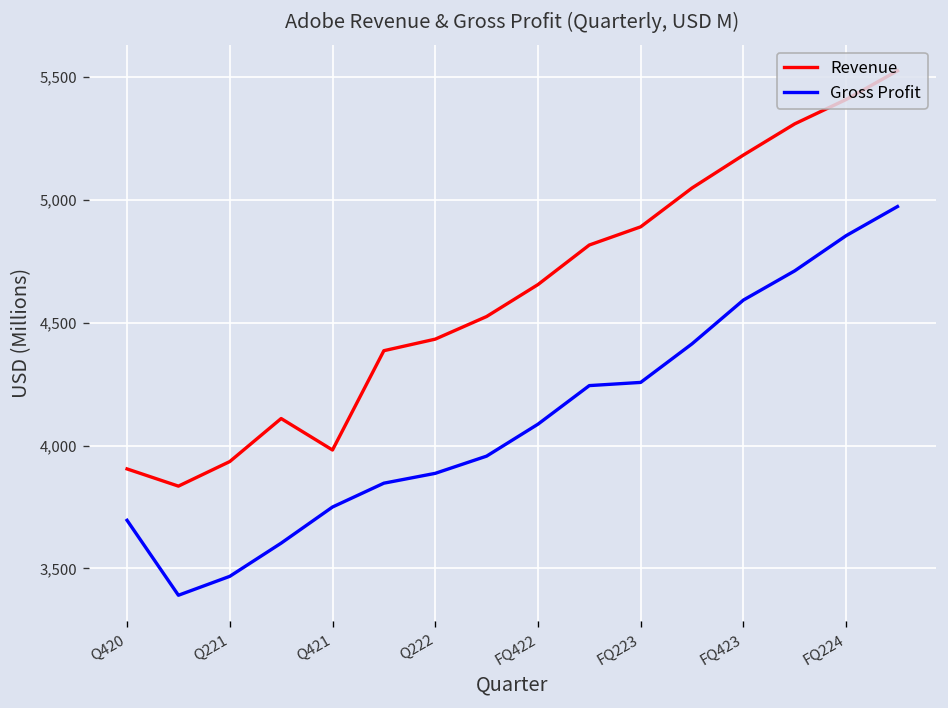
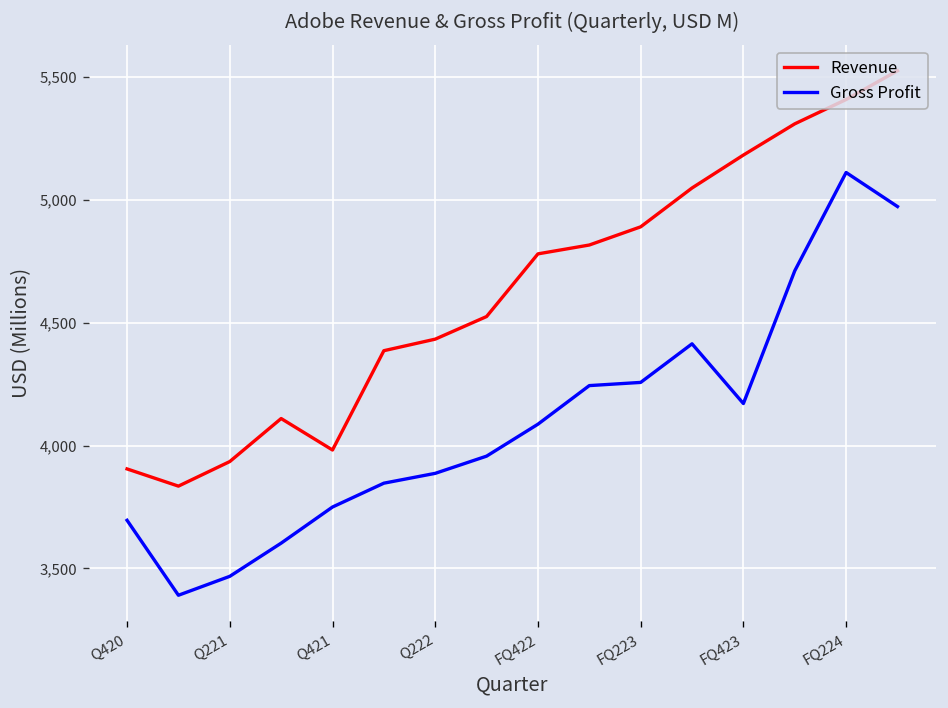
Revenue, FQ422: 4,660 -> 4,780
Gross Profit, FQ423: 4,590 -> 4,170
Gross Profit, FQ224: 4,850 -> 5,110
